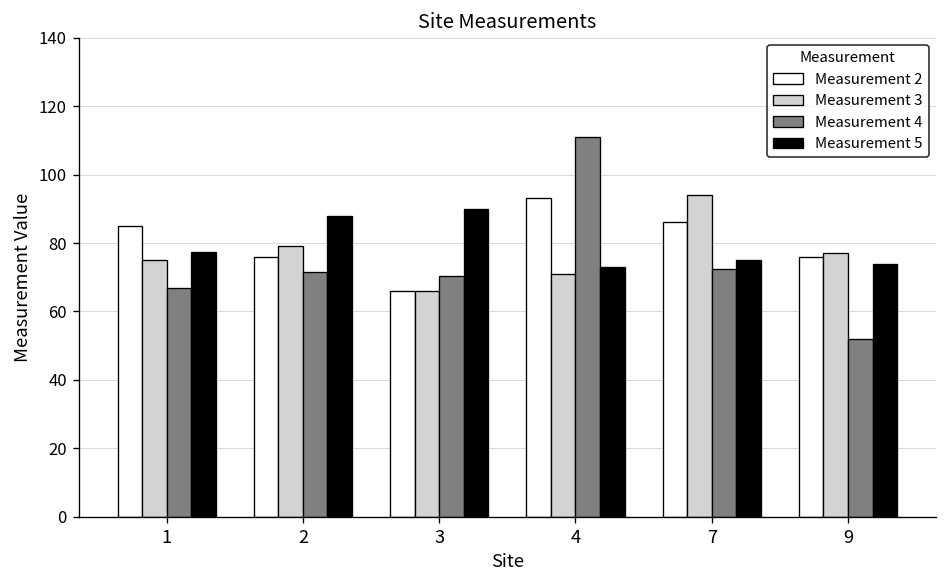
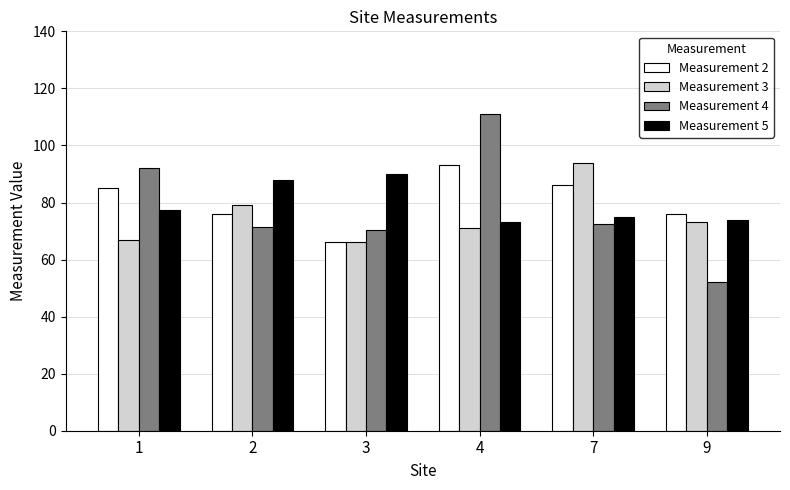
Measurement 3, 1: 75 -> 67
Measurement 4, 1: 67 -> 92
Measurement 3, 9: 77 -> 73
